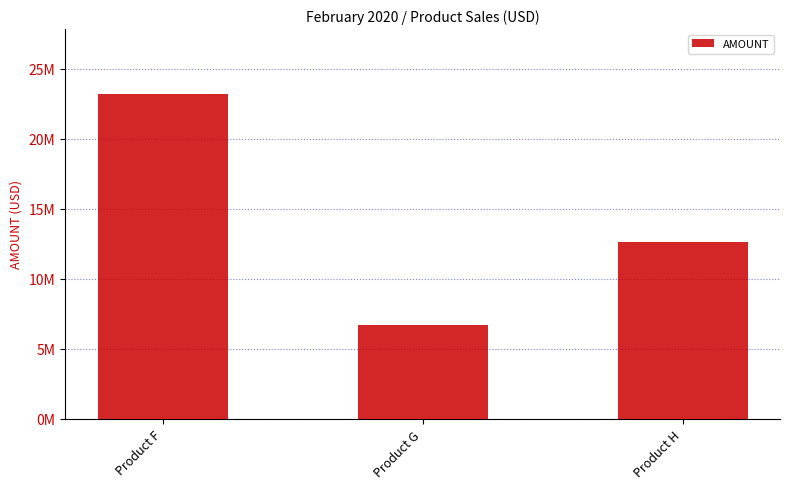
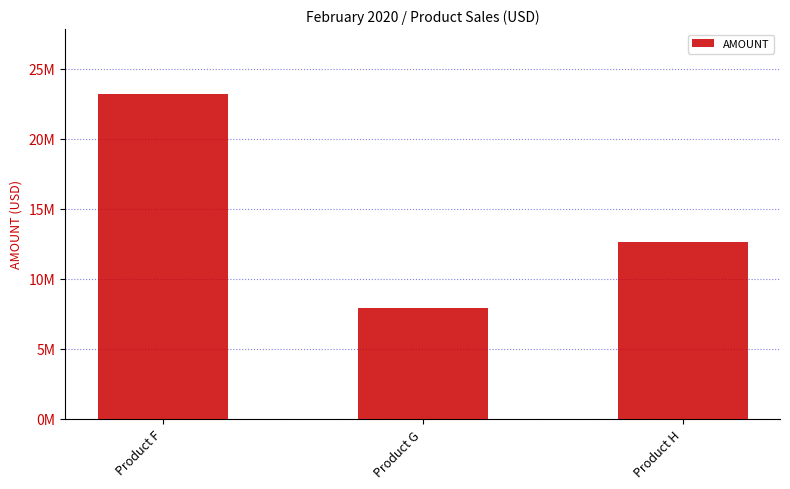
Product G: 6700000 -> 7900000
